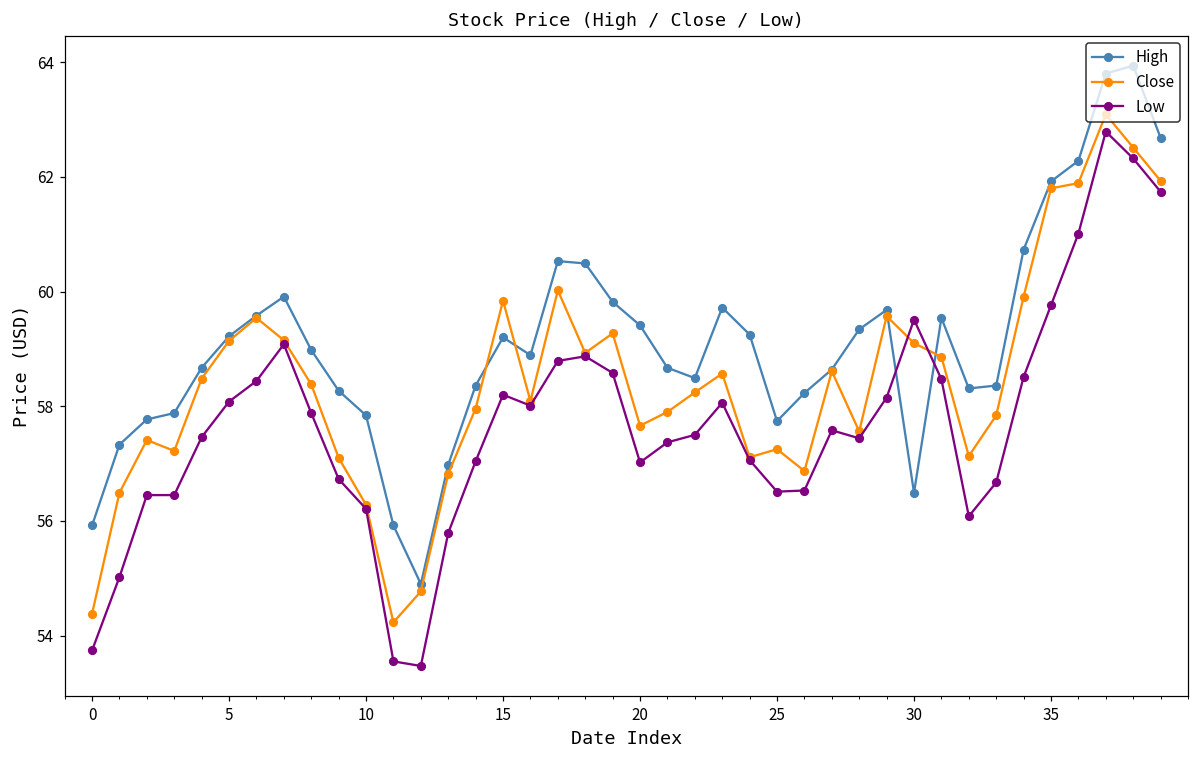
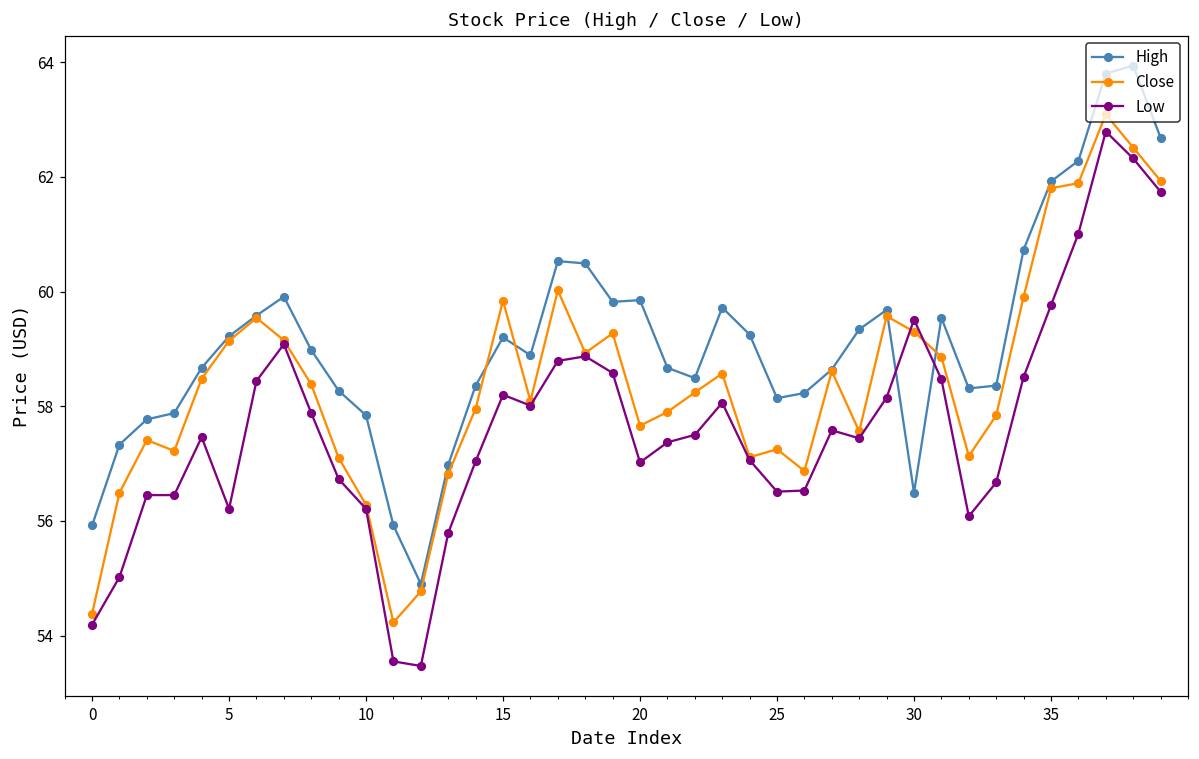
Low, 0: 53.7 -> 54.2
Low, 5: 58.1 -> 56.2
High, 20: 59.4 -> 59.9
High, 25: 57.7 -> 58.1
Close, 30: 59.1 -> 59.3
